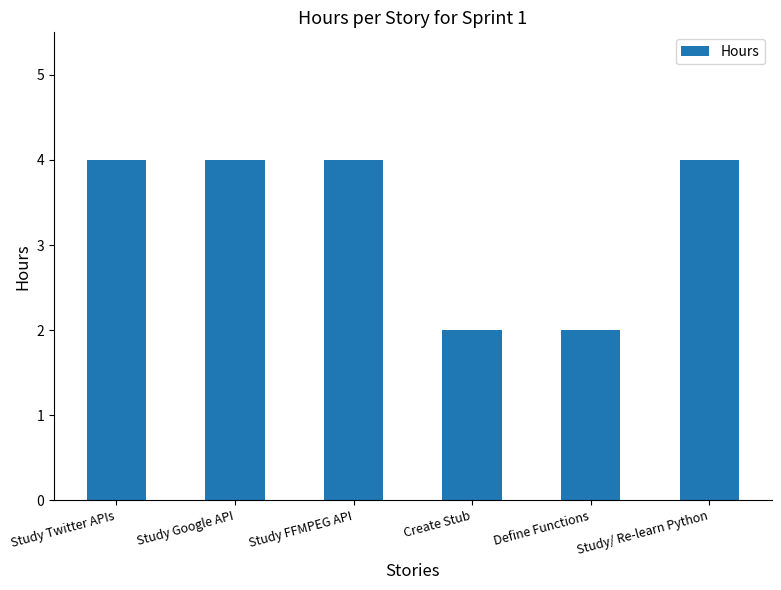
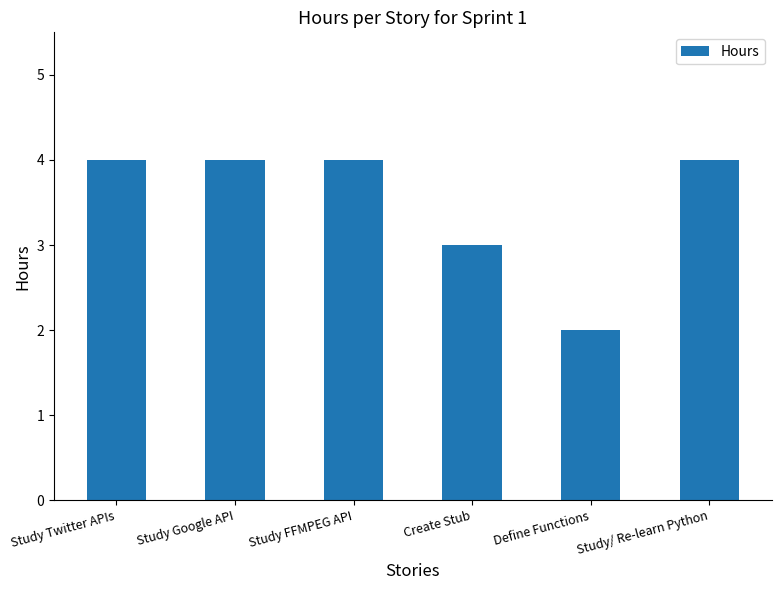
Create Stub: 2 -> 3
